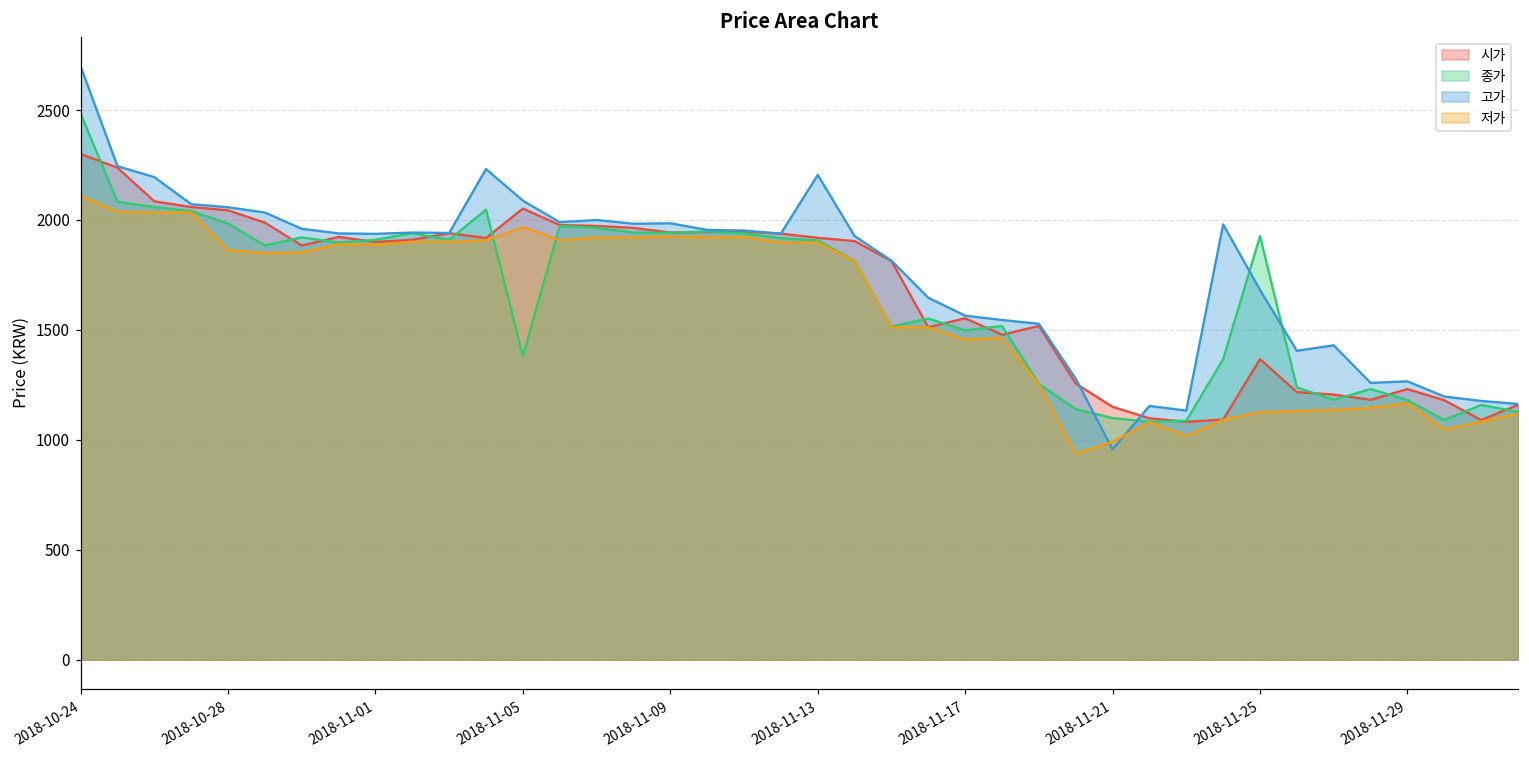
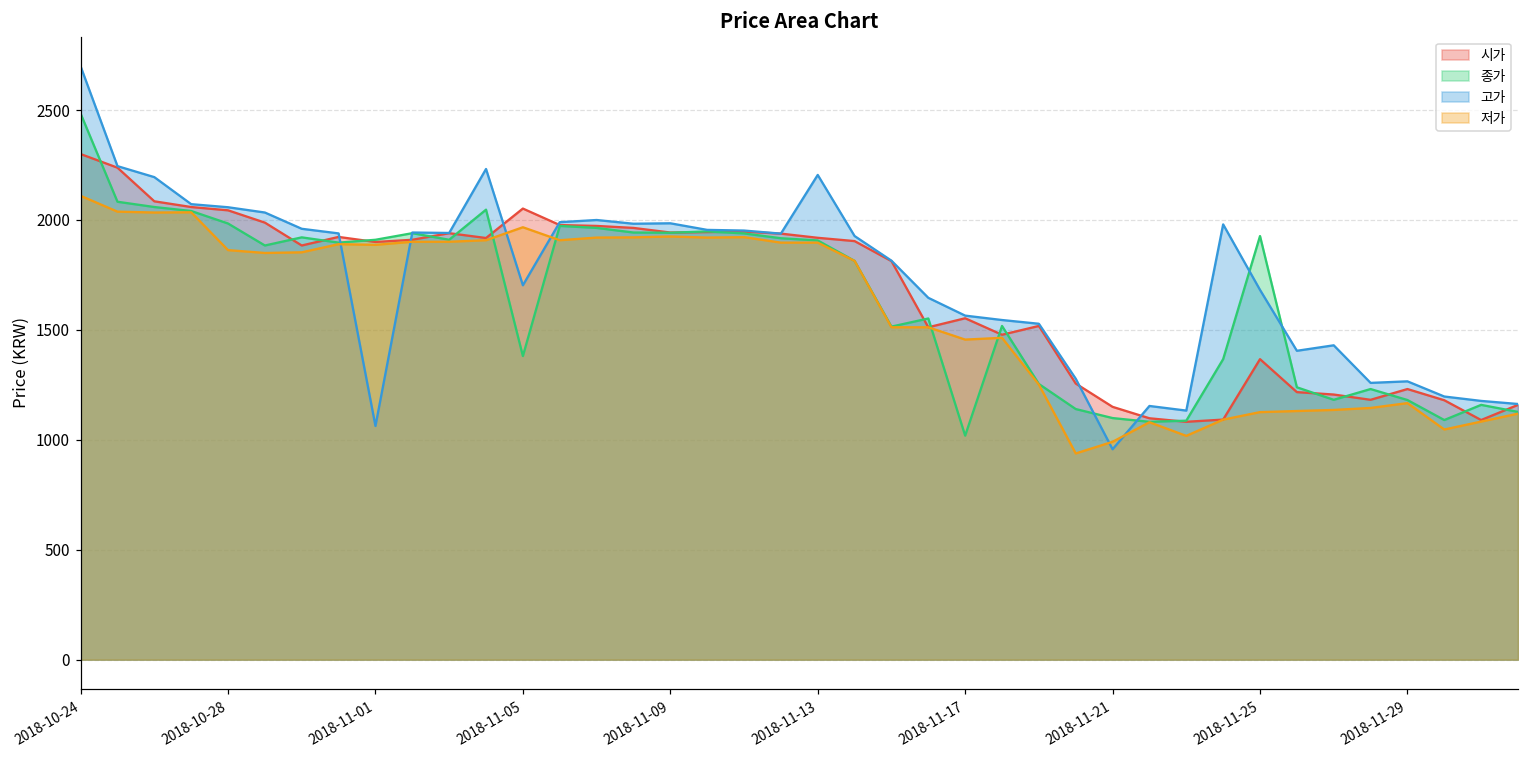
고가, 2018-11-01: 1940 -> 1060
고가, 2018-11-05: 2090 -> 1700
종가, 2018-11-17: 1500 -> 1020
